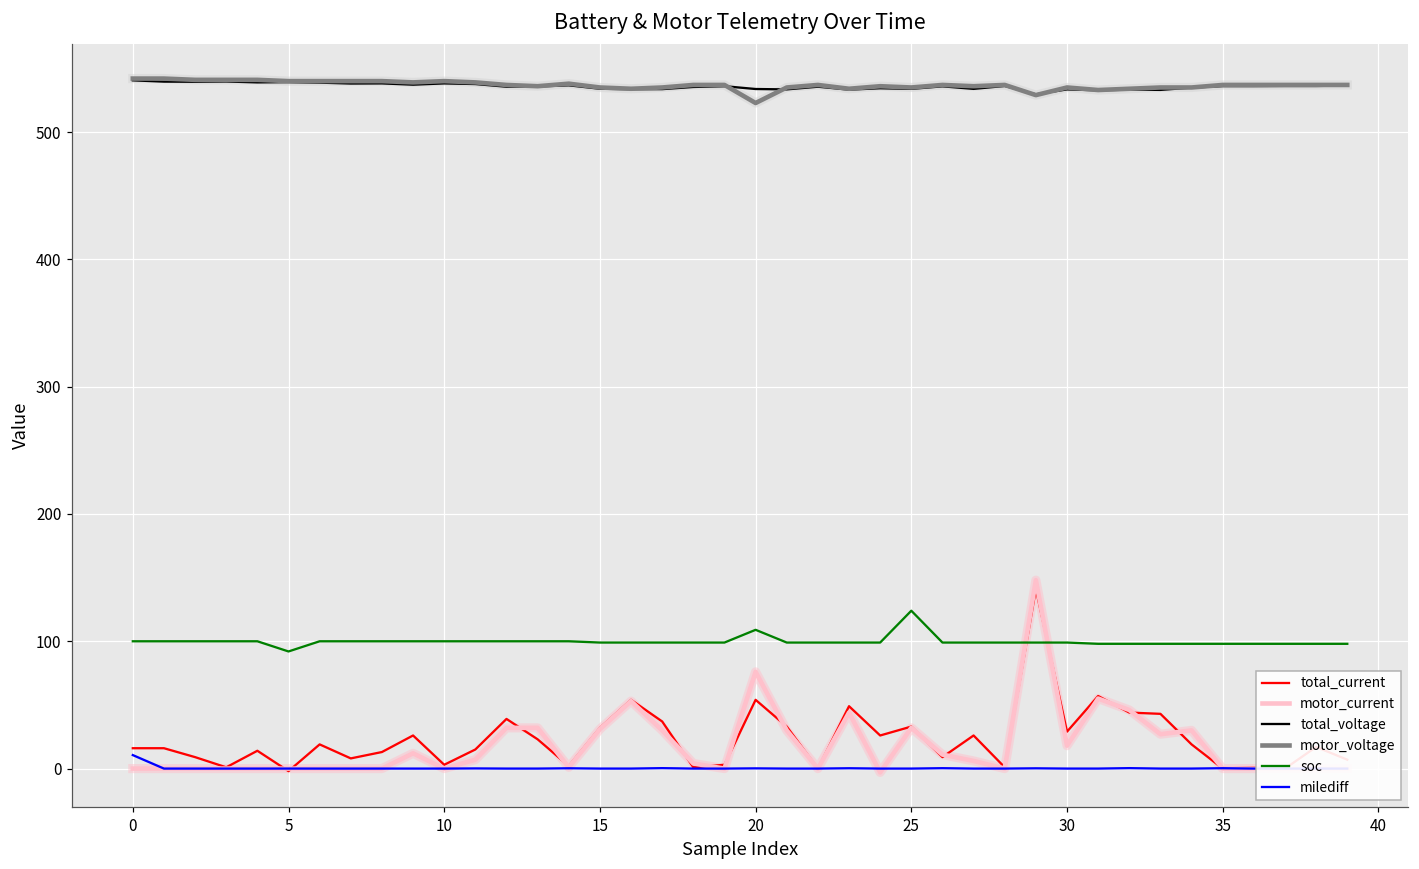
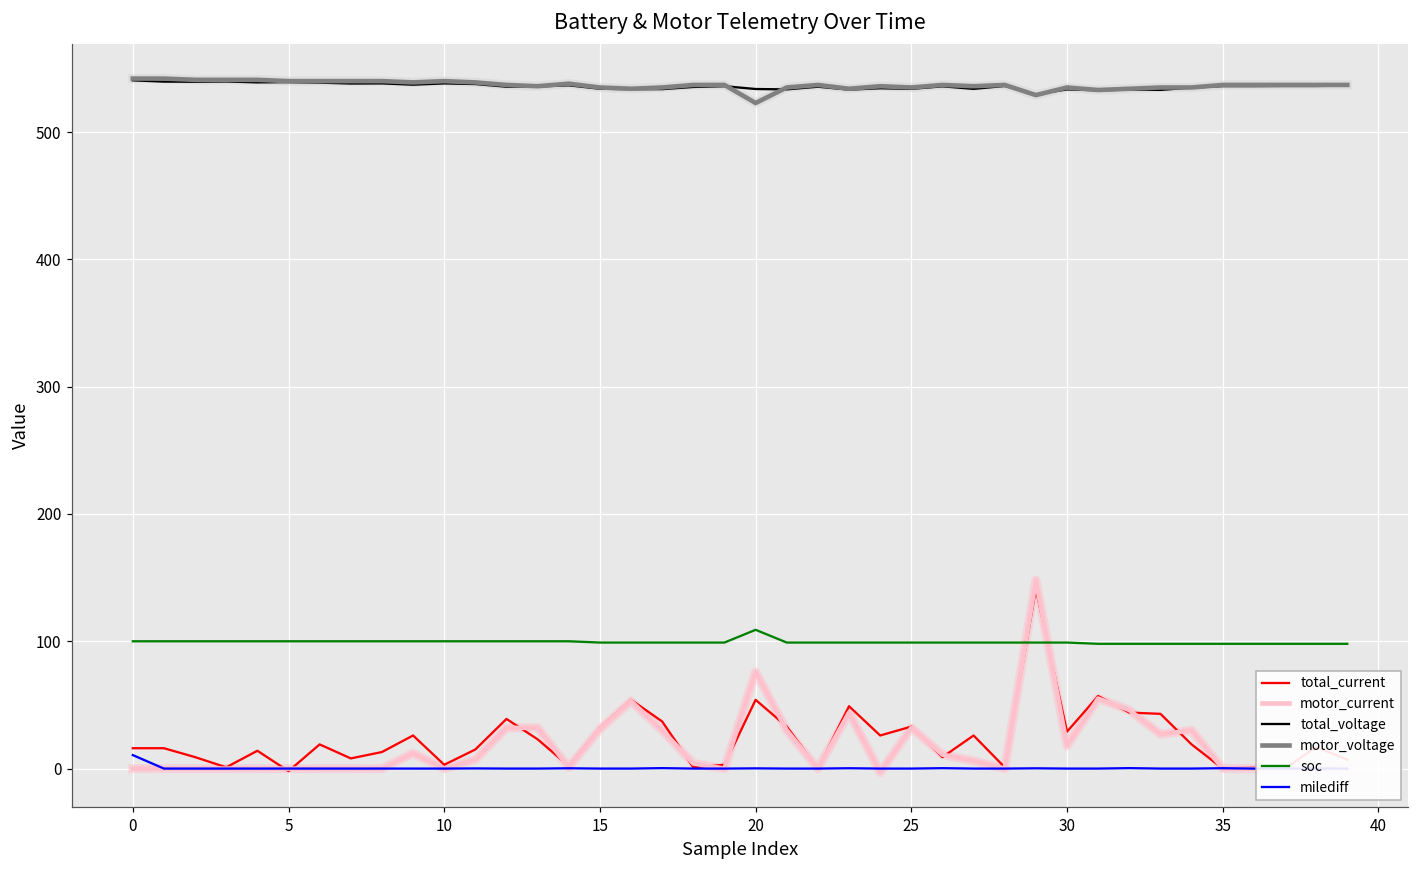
soc, 5: 92 -> 100
soc, 25: 124 -> 99
